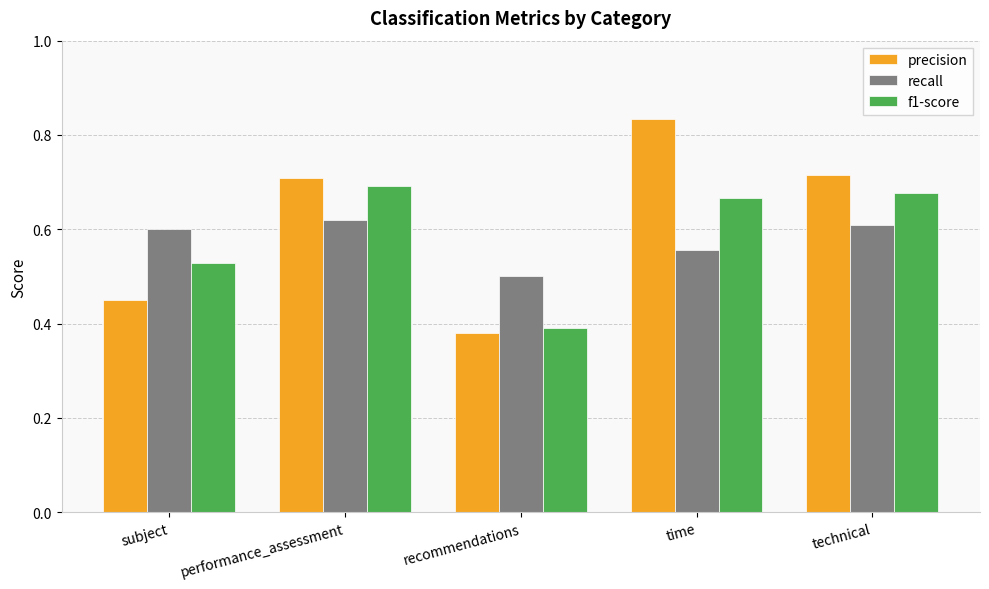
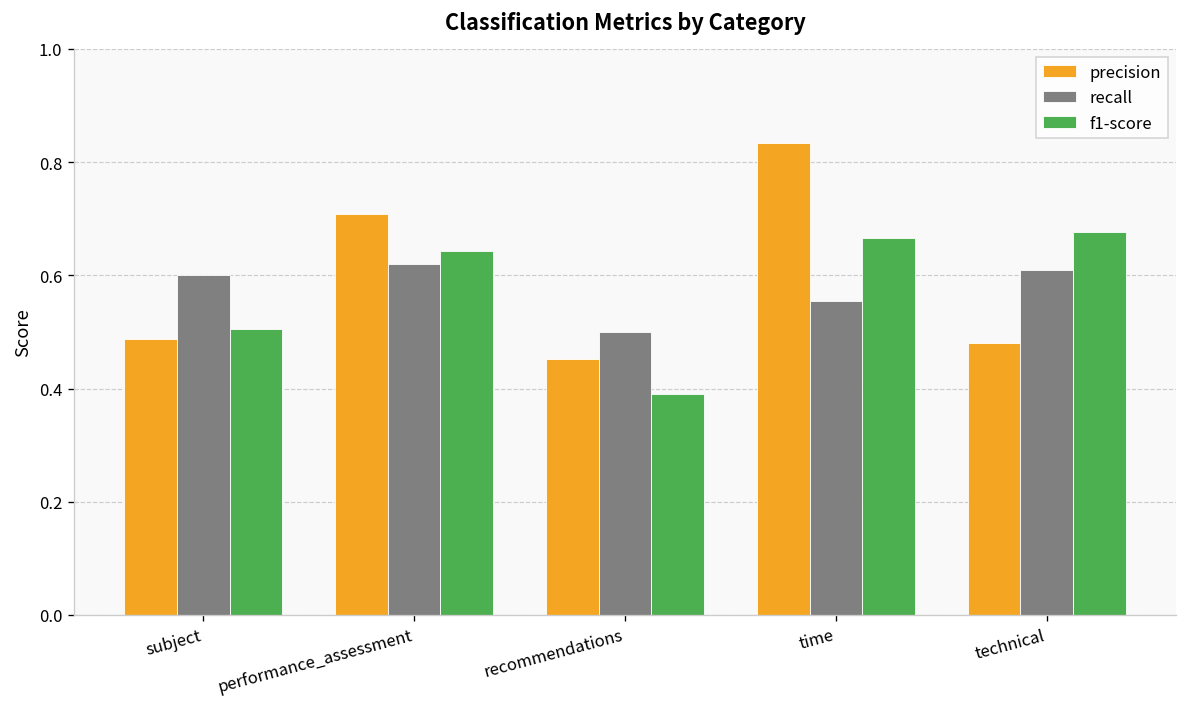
precision, subject: 0.45 -> 0.49
f1-score, subject: 0.53 -> 0.51
f1-score, performance_assessment: 0.69 -> 0.64
precision, recommendations: 0.38 -> 0.45
precision, technical: 0.71 -> 0.48
